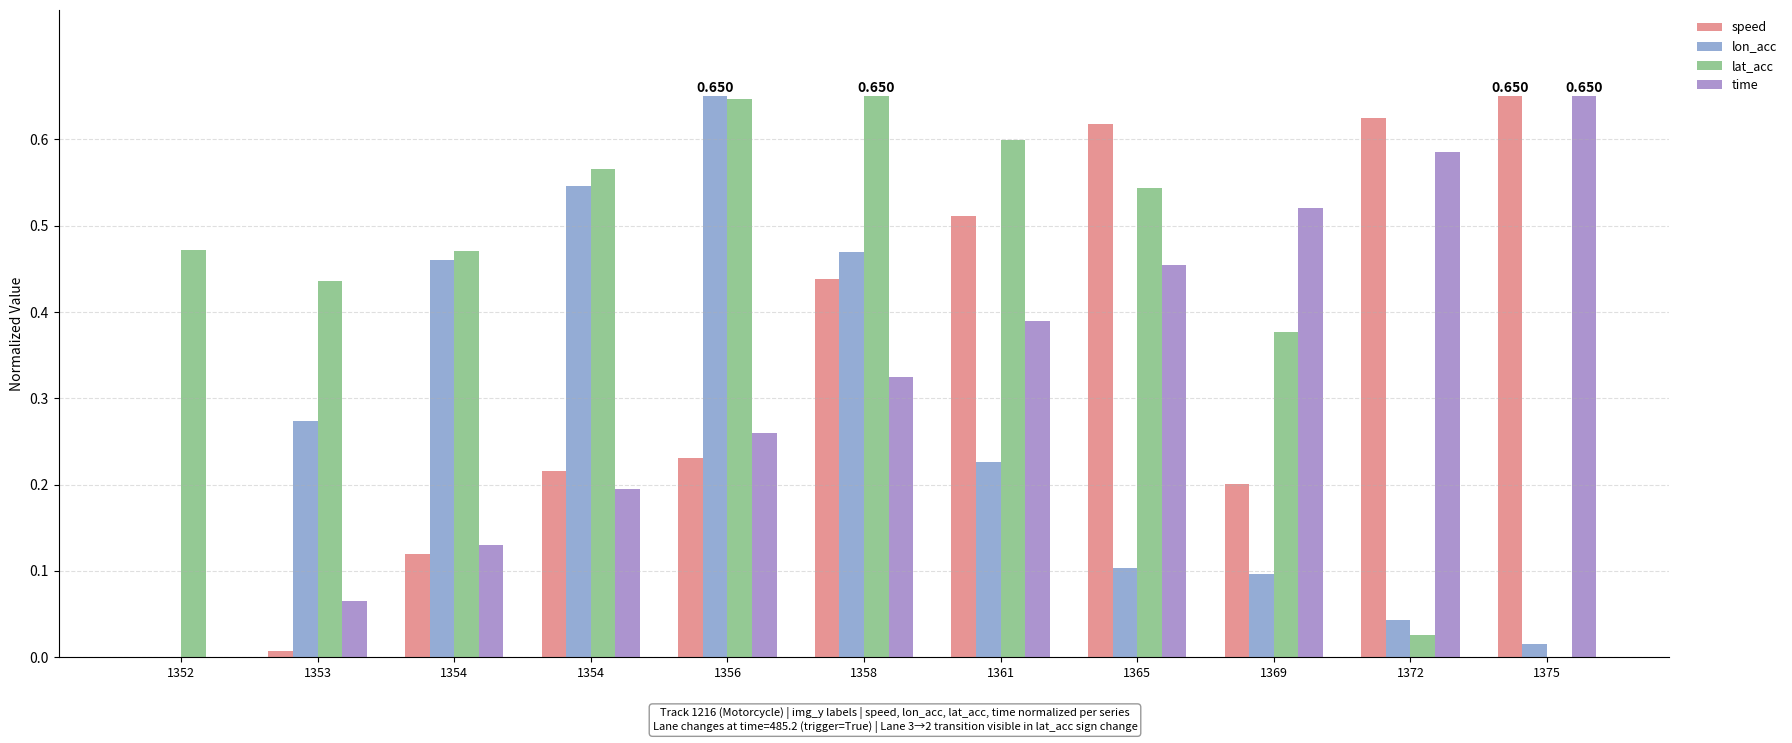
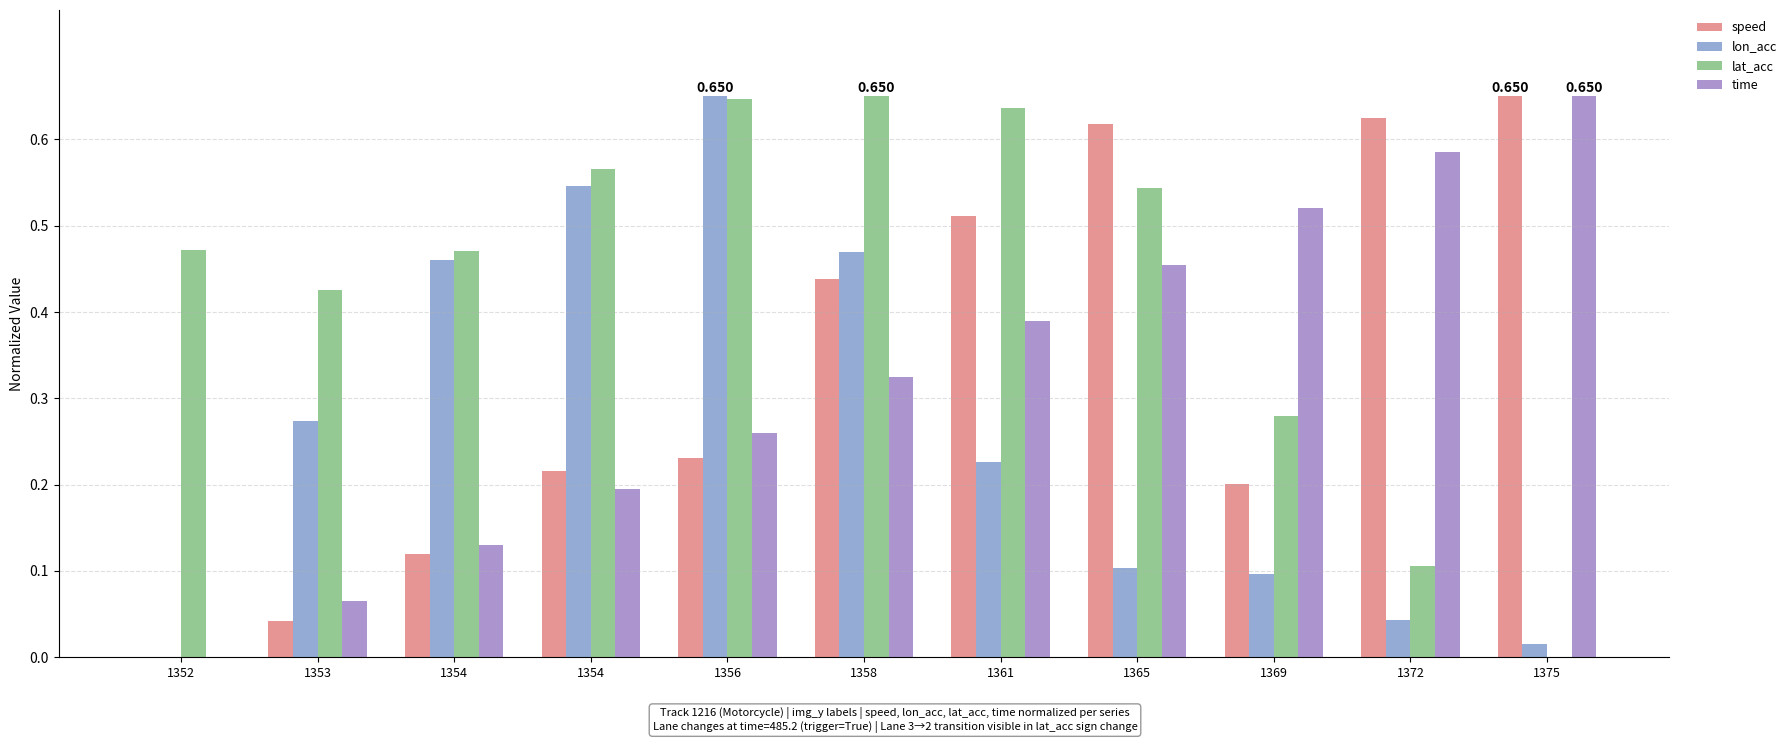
speed, 1353: 0.01 -> 0.04
lat_acc, 1353: 0.44 -> 0.43
lat_acc, 1361: 0.60 -> 0.64
lat_acc, 1369: 0.38 -> 0.28
lat_acc, 1372: 0.03 -> 0.11
